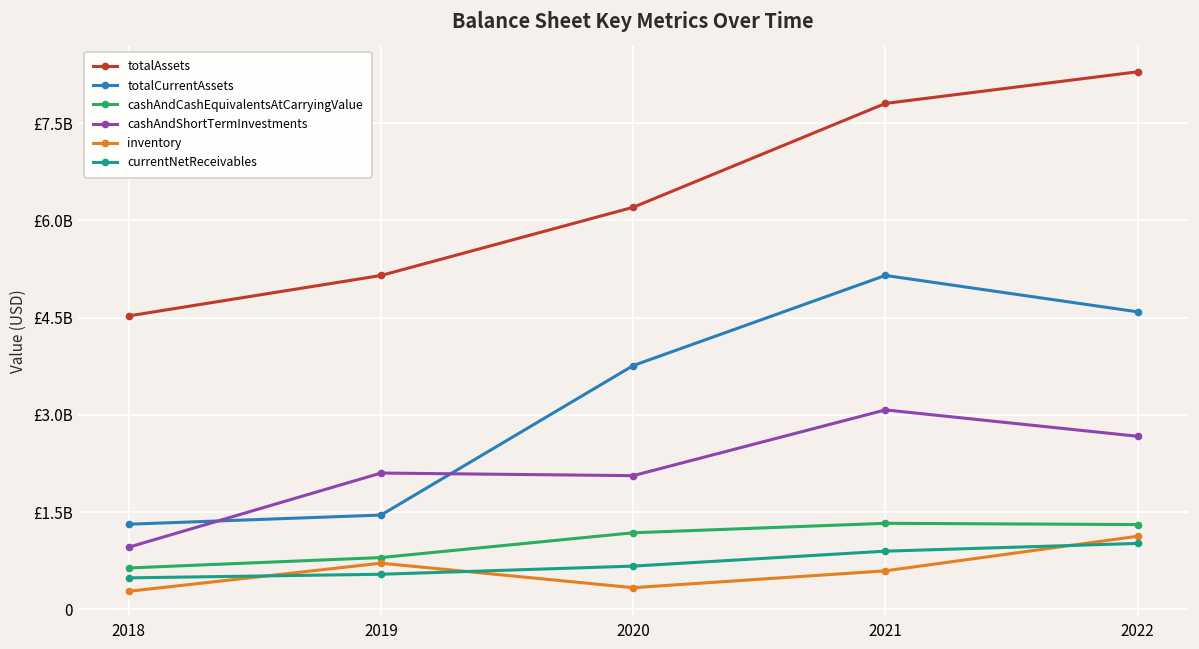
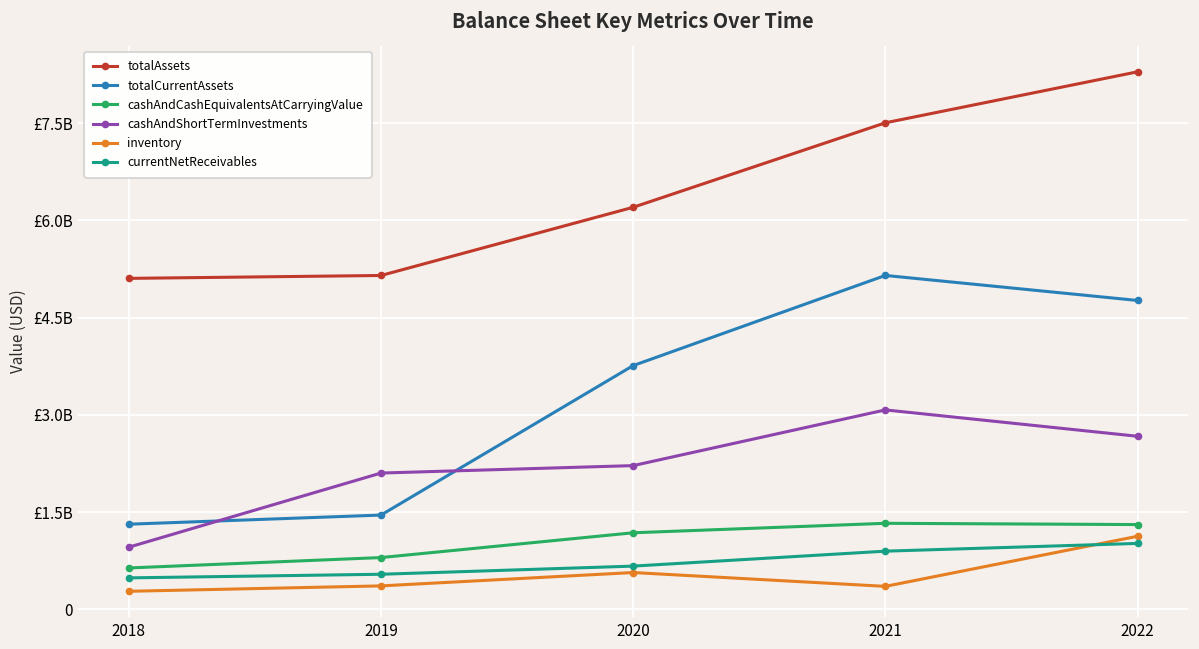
totalAssets, 2018: £4500000000 -> £5100000000
inventory, 2019: £700000000 -> £400000000
cashAndShortTermInvestments, 2020: £2100000000 -> £2200000000
inventory, 2020: £300000000 -> £600000000
totalAssets, 2021: £7800000000 -> £7500000000
inventory, 2021: £600000000 -> £400000000
totalCurrentAssets, 2022: £4600000000 -> £4800000000
